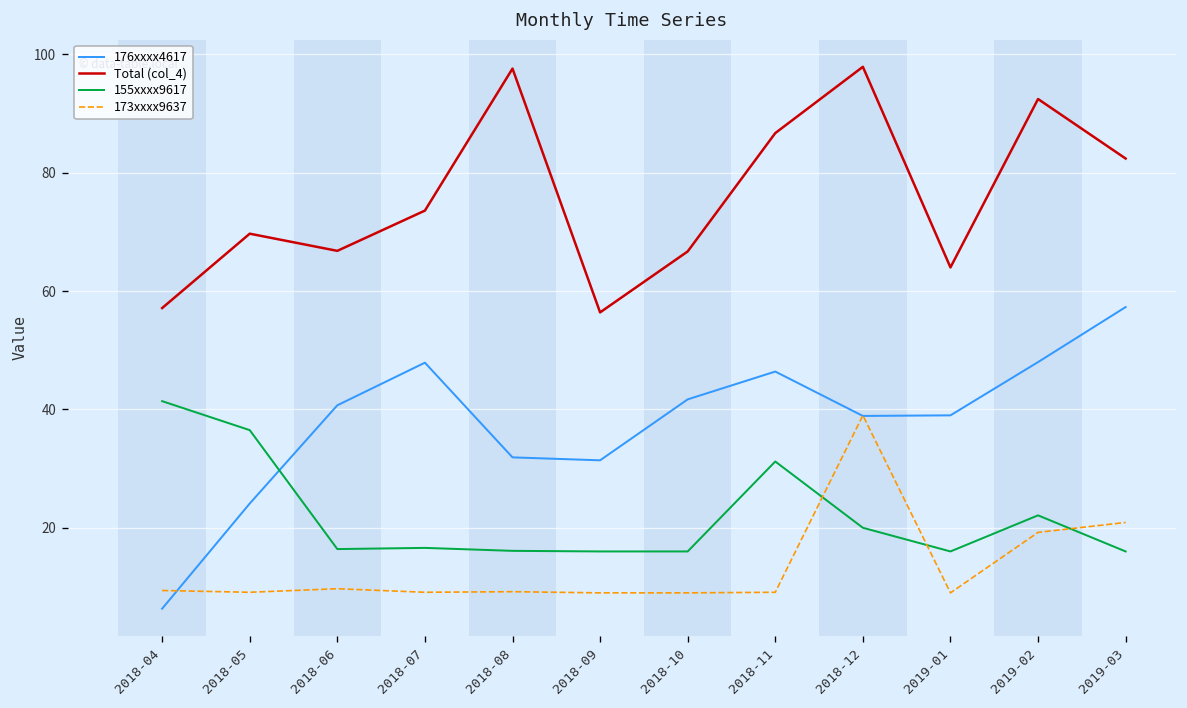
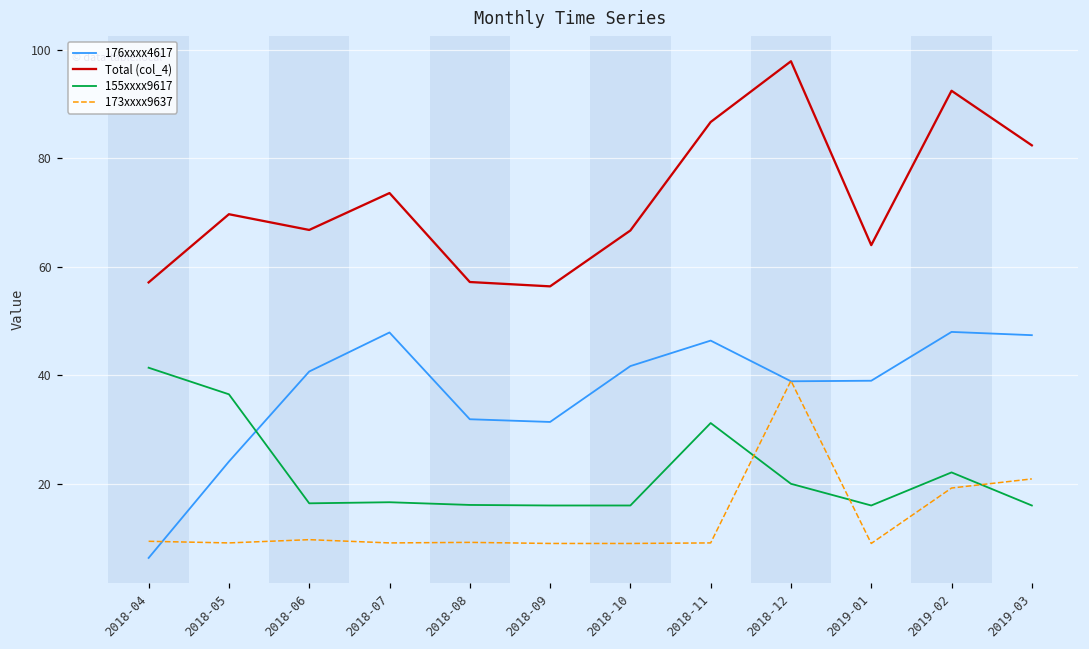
Total (col_4), 2018-08: 98 -> 57
176xxxx4617, 2019-03: 57 -> 47
